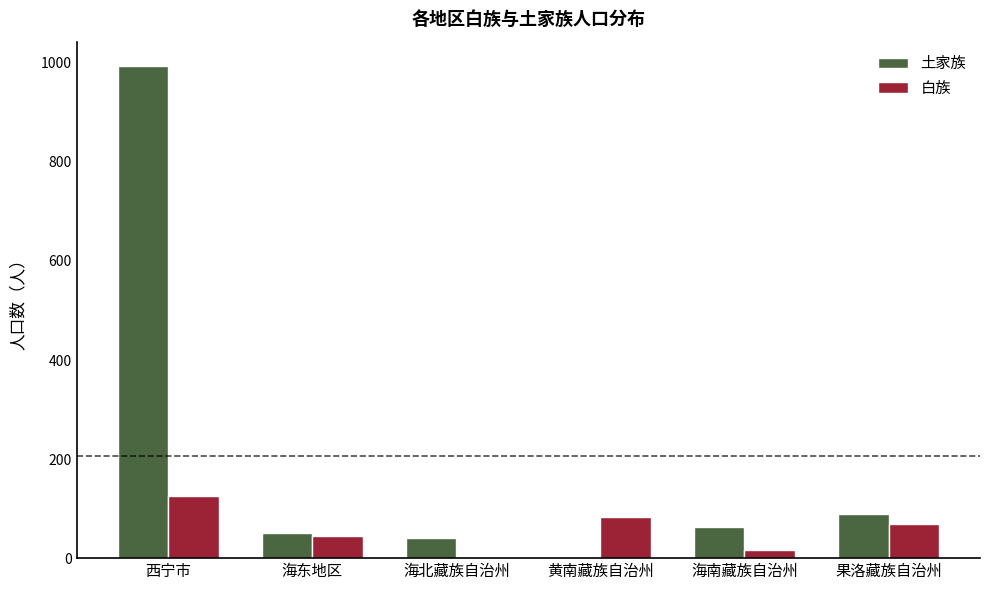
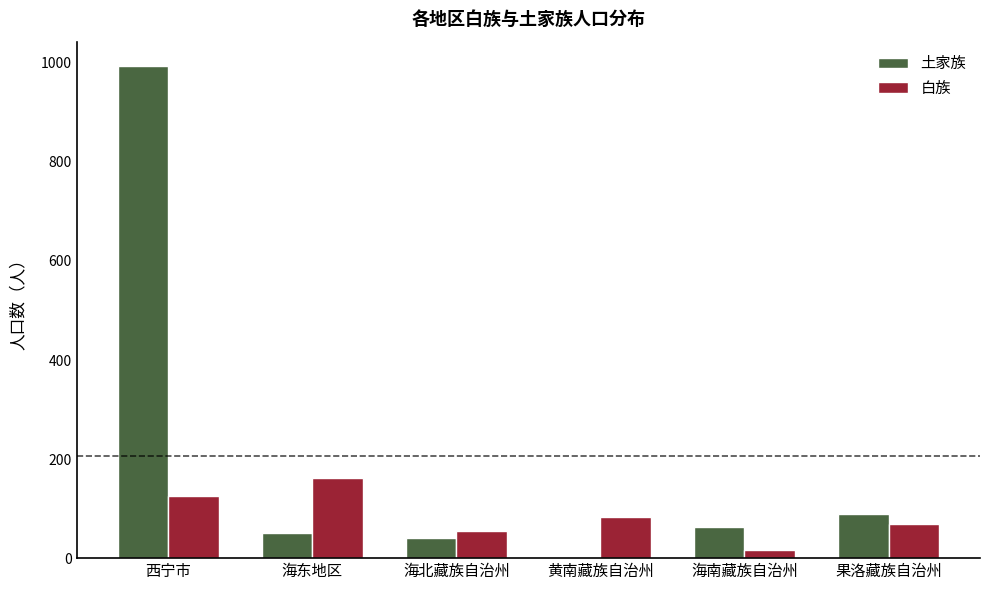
白族, 海东地区: 40 -> 160
白族, 海北藏族自治州: 0 -> 60
